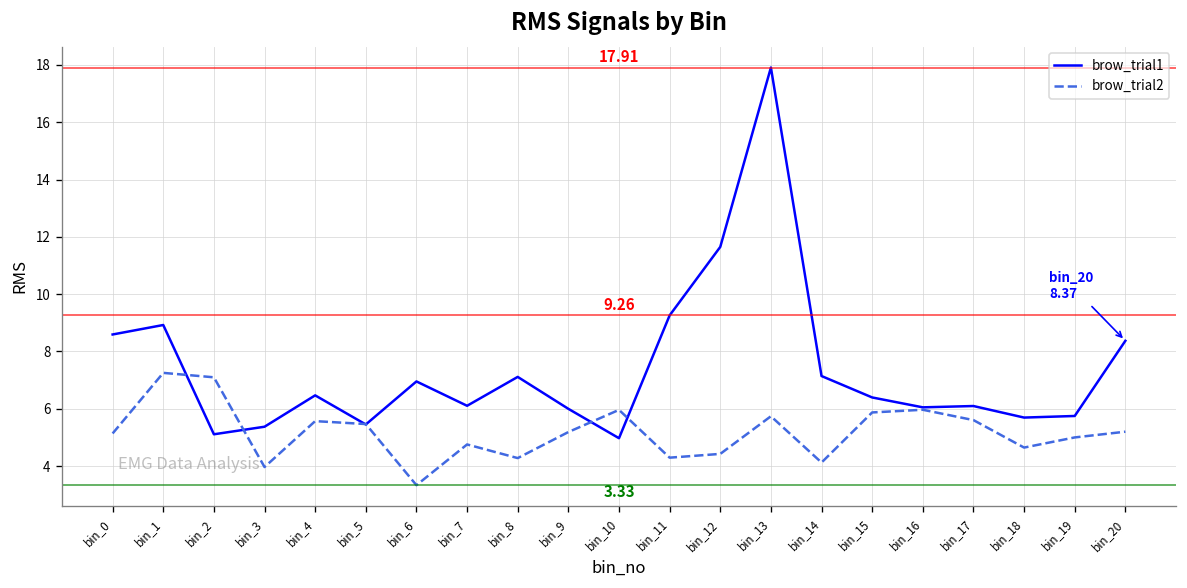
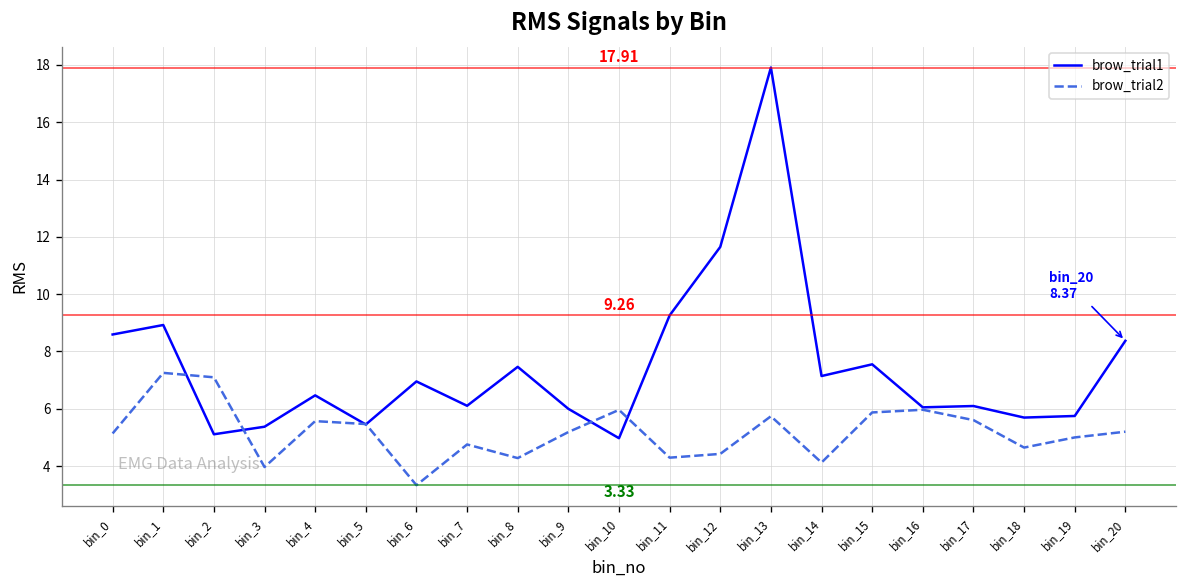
brow_trial1, bin_8: 7.1 -> 7.5
brow_trial1, bin_15: 6.4 -> 7.6
